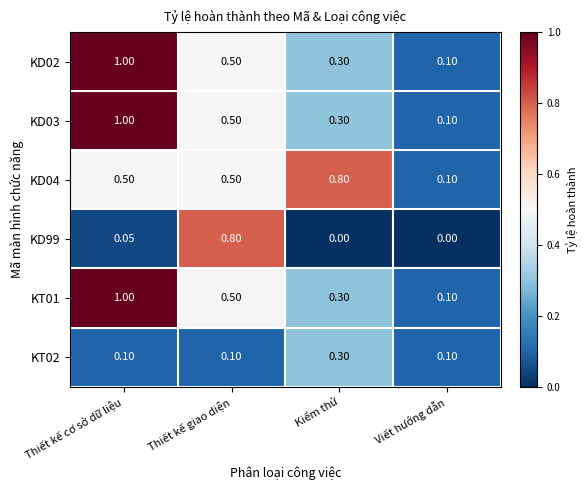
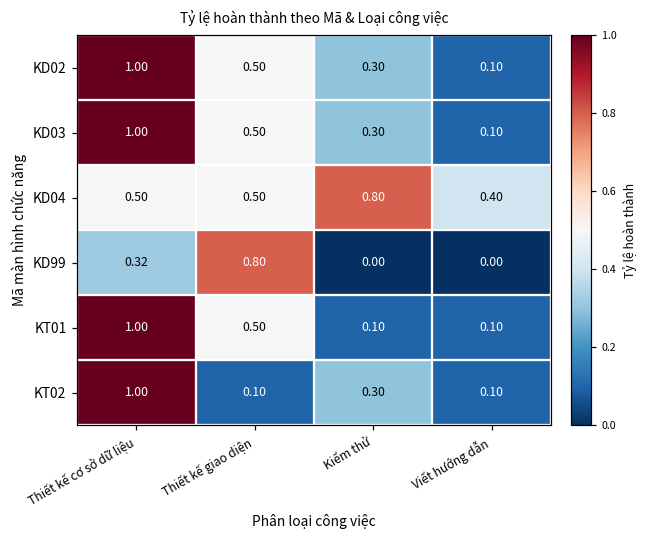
KD04, Viết hướng dẫn: 0.10 -> 0.40
KD99, Thiết kế cơ sở dữ liệu: 0.05 -> 0.32
KT01, Kiểm thử: 0.30 -> 0.10
KT02, Thiết kế cơ sở dữ liệu: 0.10 -> 1.00
